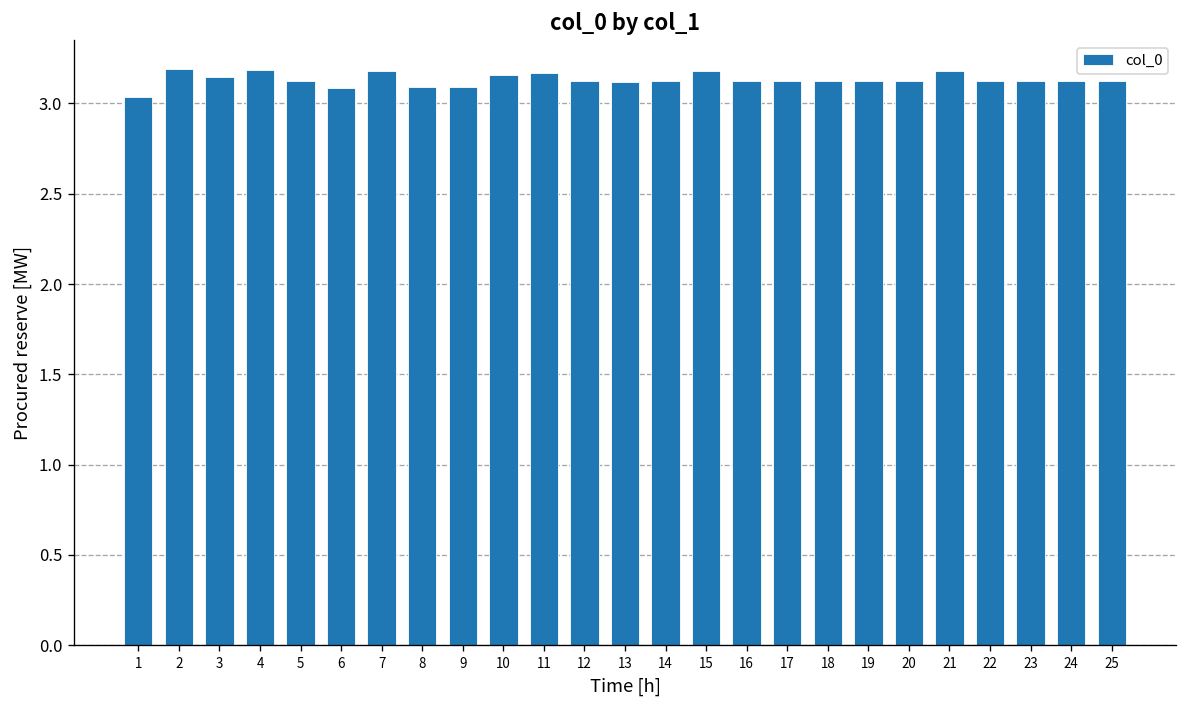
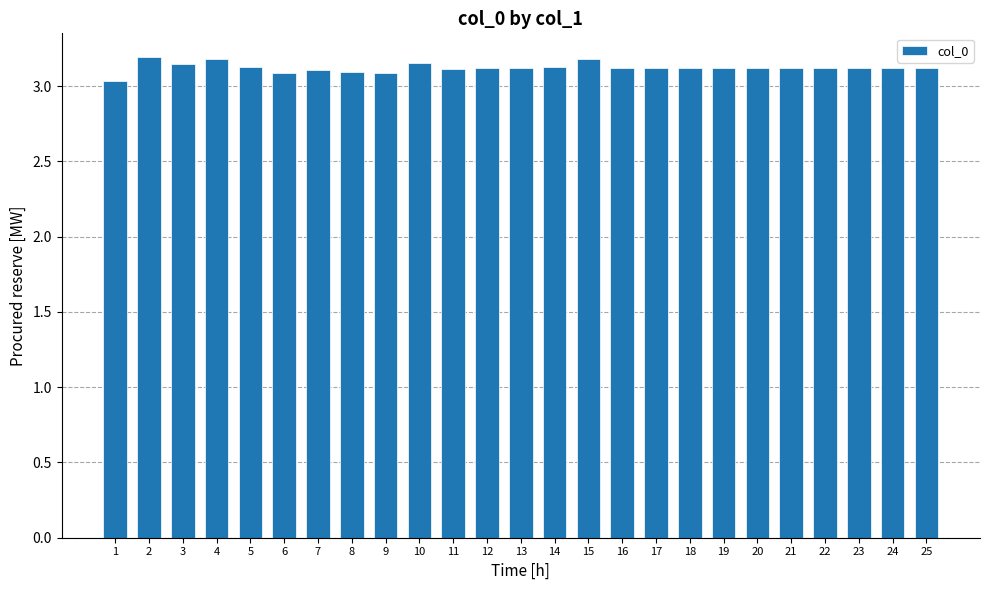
7: 3.18 -> 3.11
11: 3.17 -> 3.11
21: 3.18 -> 3.12
